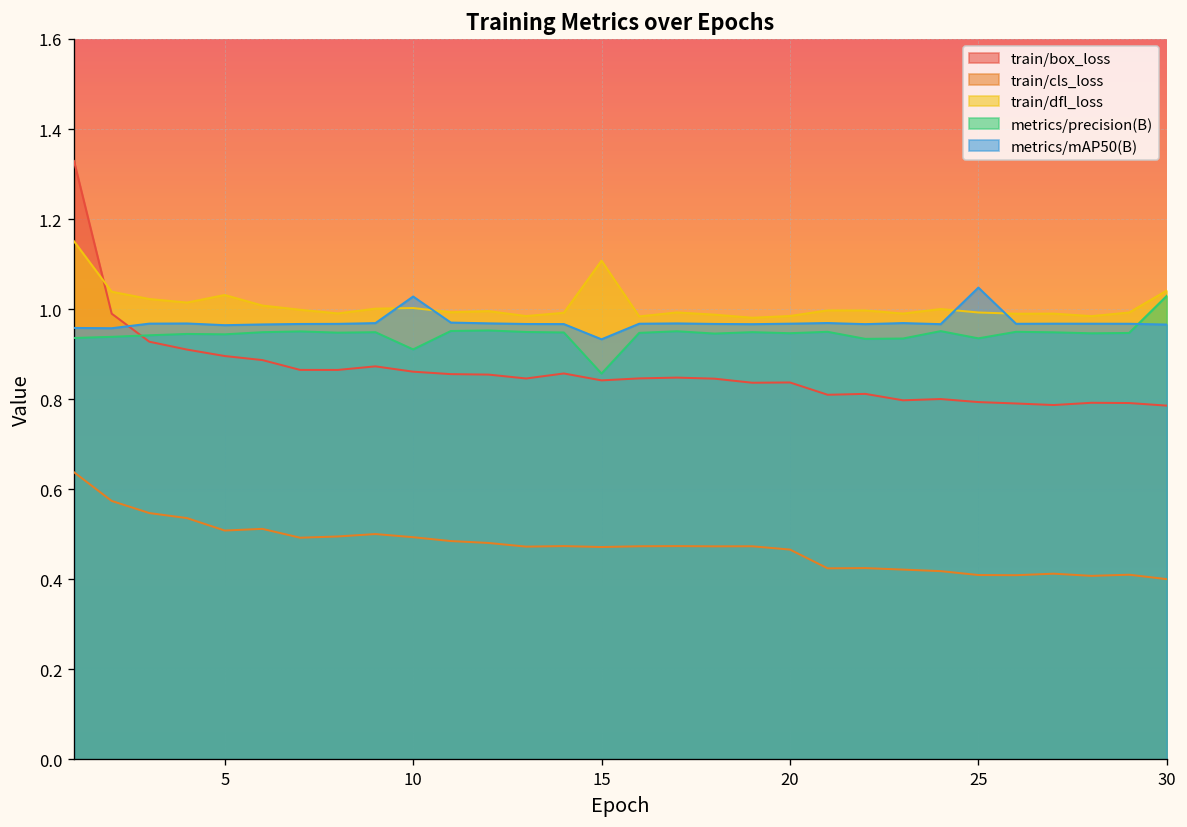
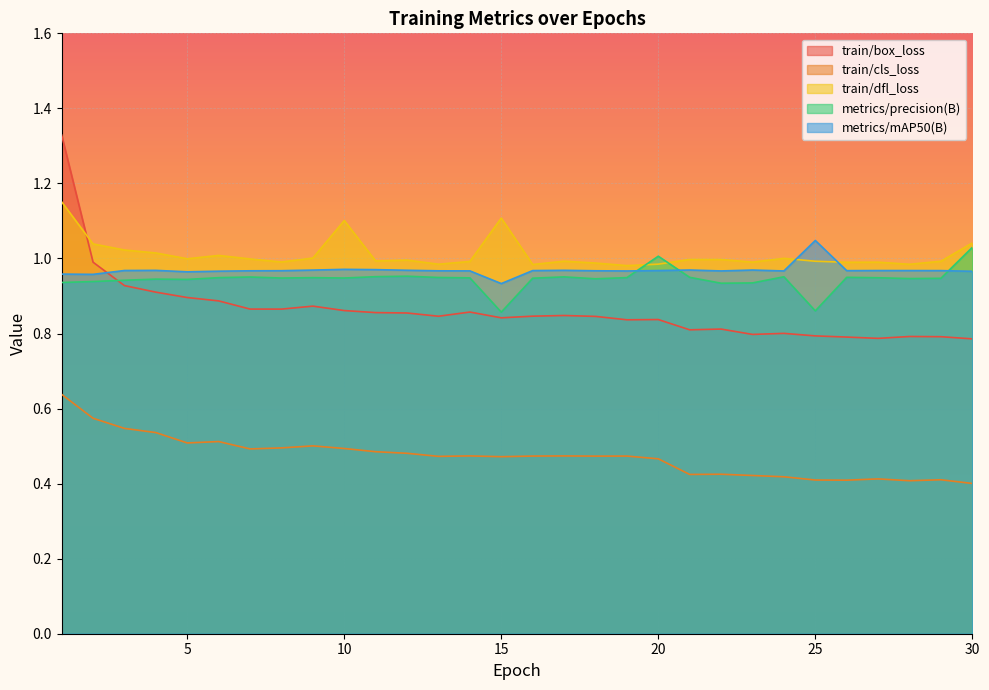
train/dfl_loss, 5: 1.03 -> 1.00
train/dfl_loss, 10: 1.00 -> 1.10
metrics/precision(B), 10: 0.91 -> 0.95
metrics/mAP50(B), 10: 1.03 -> 0.97
metrics/precision(B), 20: 0.95 -> 1.01
metrics/precision(B), 25: 0.94 -> 0.86
